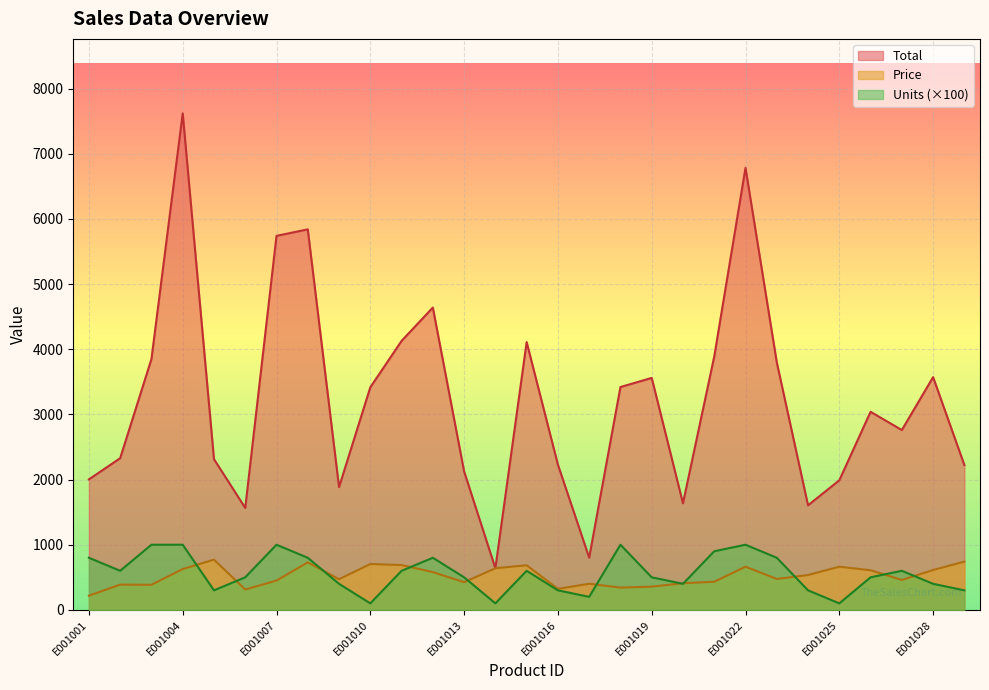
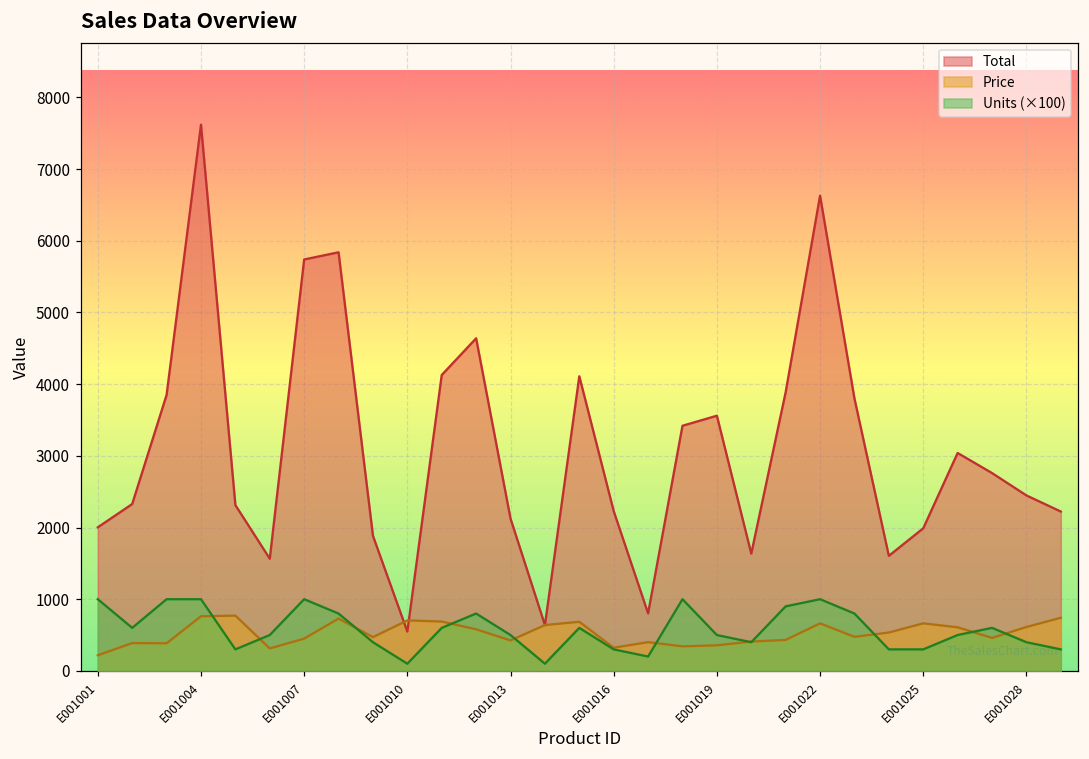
Units (×100), E001001: 800 -> 1000
Price, E001004: 600 -> 800
Total, E001010: 3400 -> 500
Total, E001022: 6800 -> 6600
Units (×100), E001025: 100 -> 300
Total, E001028: 3600 -> 2400
